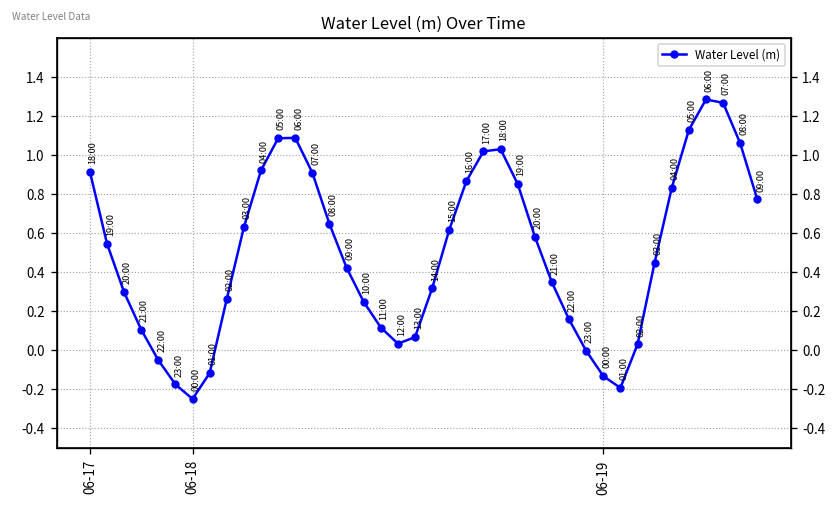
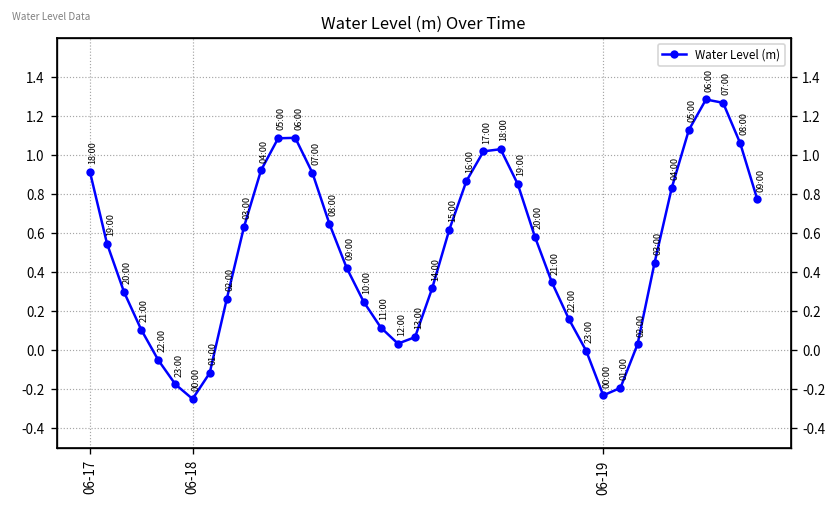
06-19: -0.13 -> -0.23
